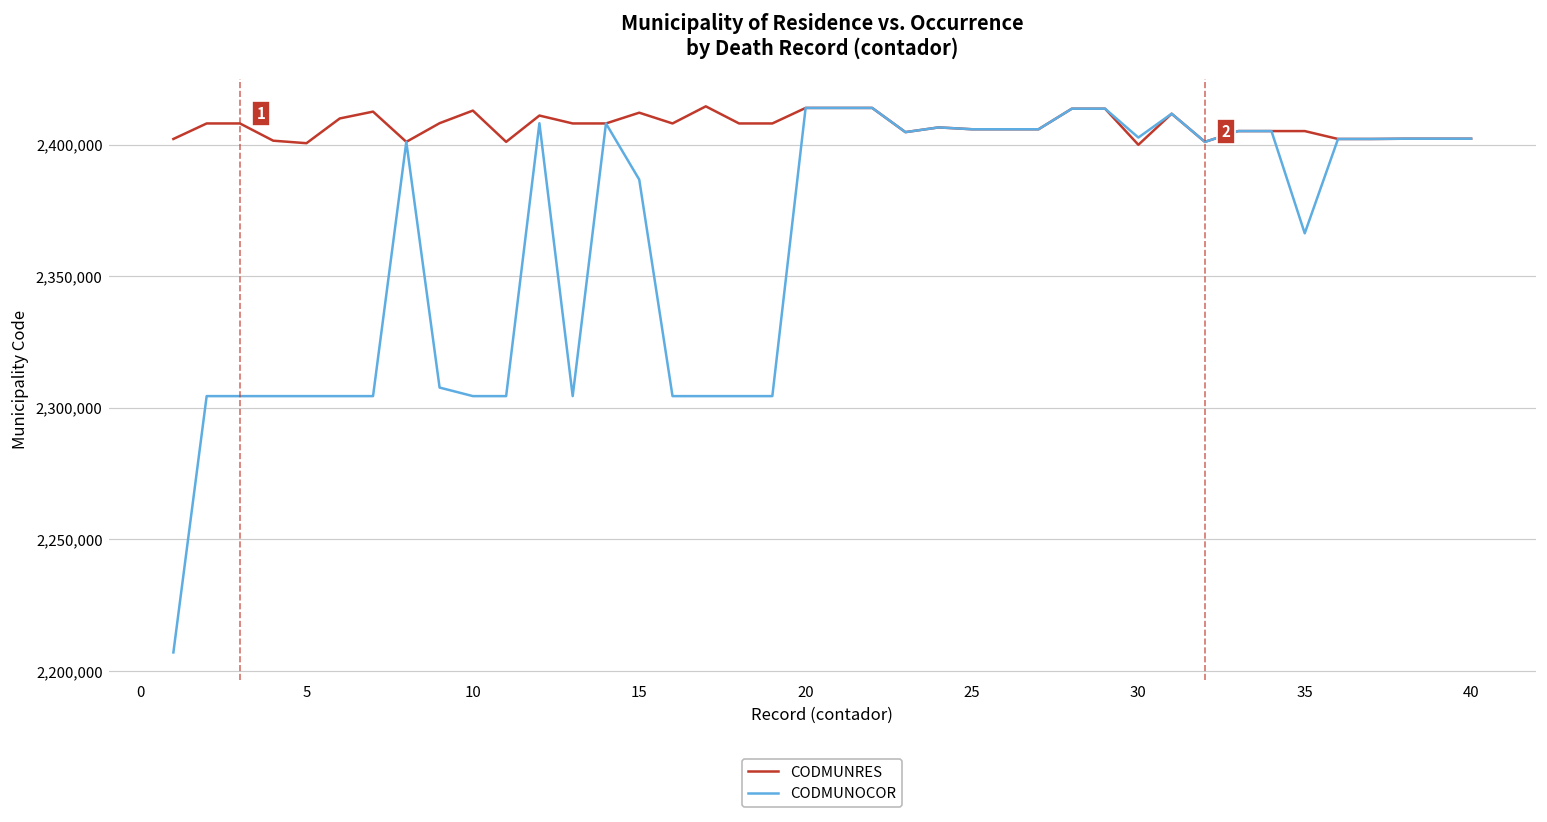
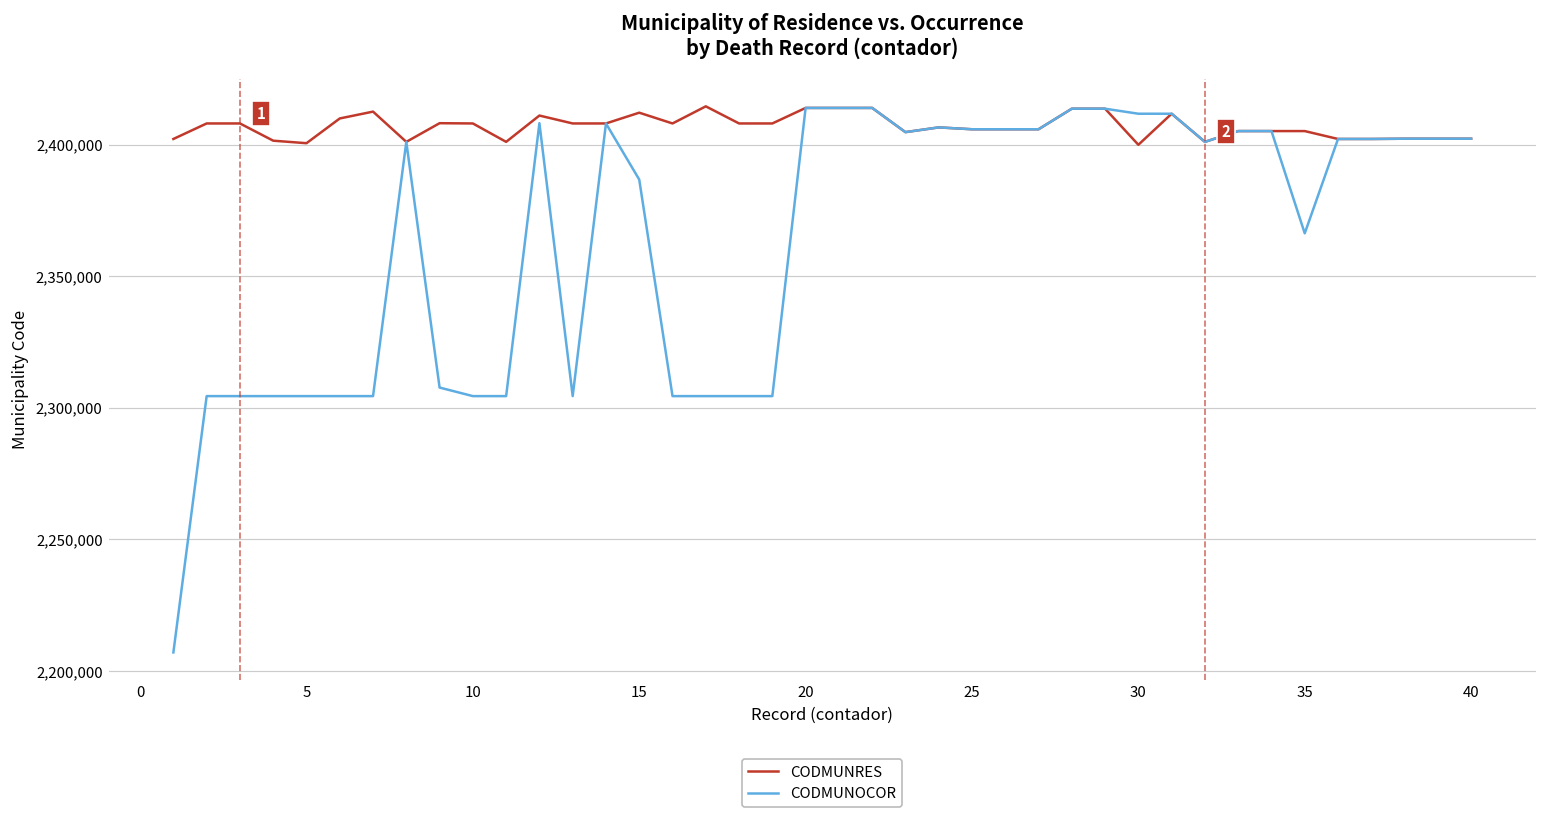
CODMUNRES, 10: 2,413,000 -> 2,408,000
CODMUNOCOR, 30: 2,403,000 -> 2,412,000
